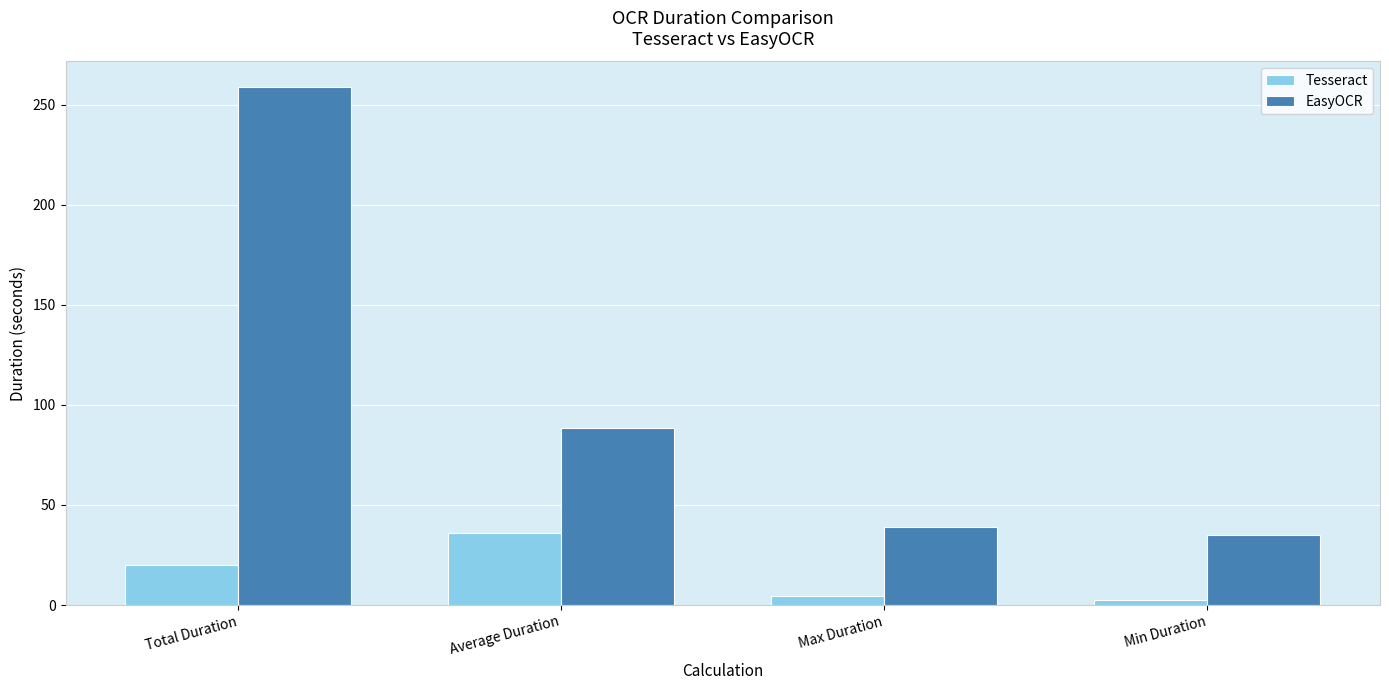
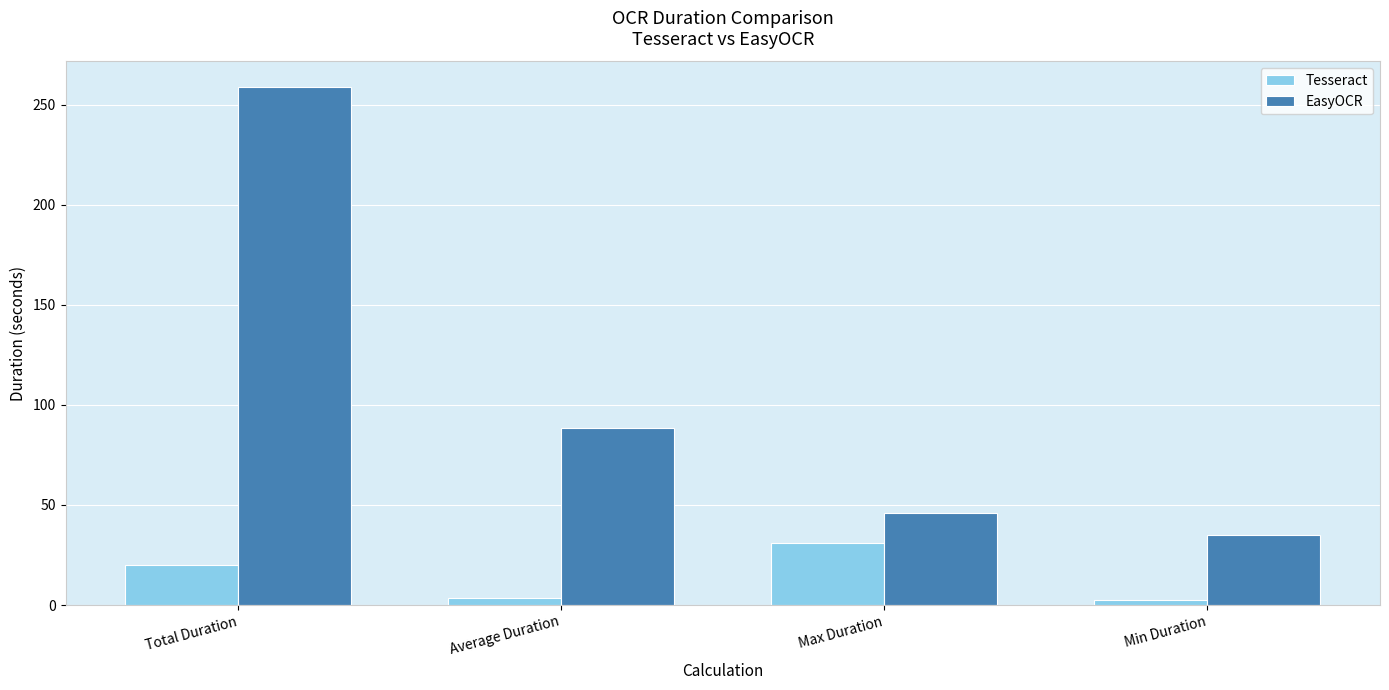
Tesseract, Average Duration: 36 -> 3
Tesseract, Max Duration: 5 -> 31
EasyOCR, Max Duration: 39 -> 46
